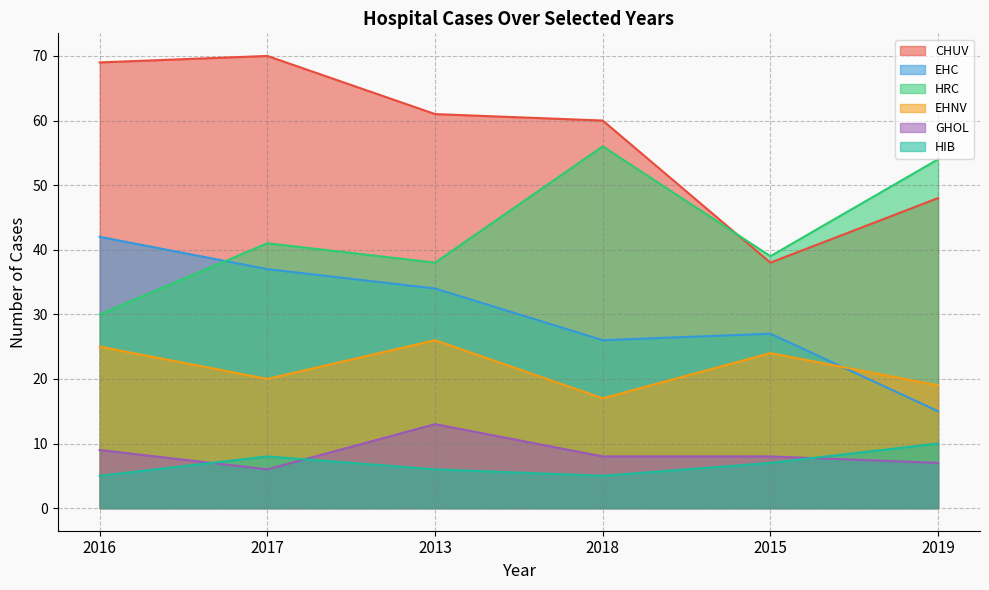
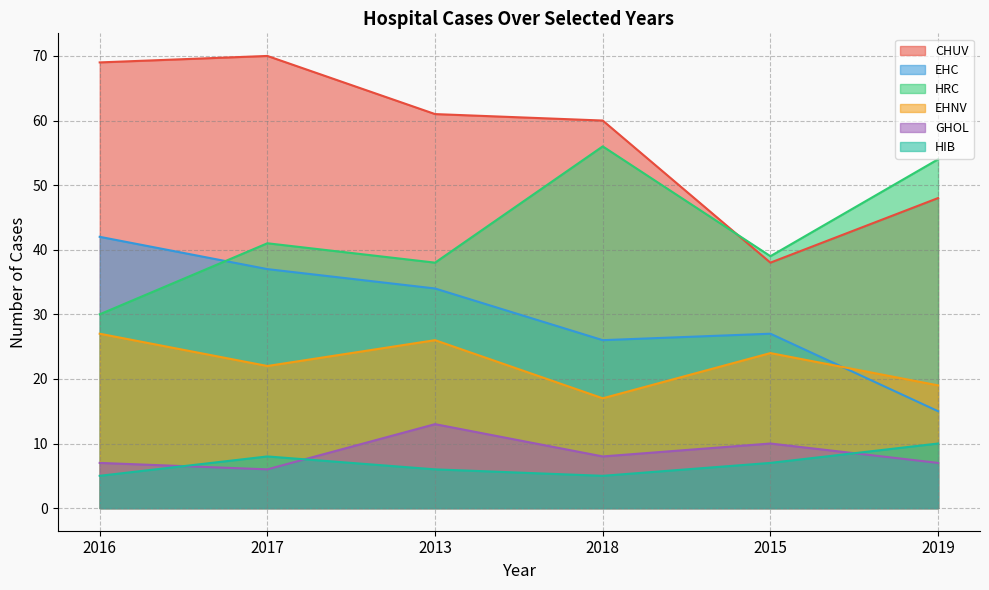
EHNV, 2016: 25 -> 27
GHOL, 2016: 9 -> 7
EHNV, 2017: 20 -> 22
GHOL, 2015: 8 -> 10
